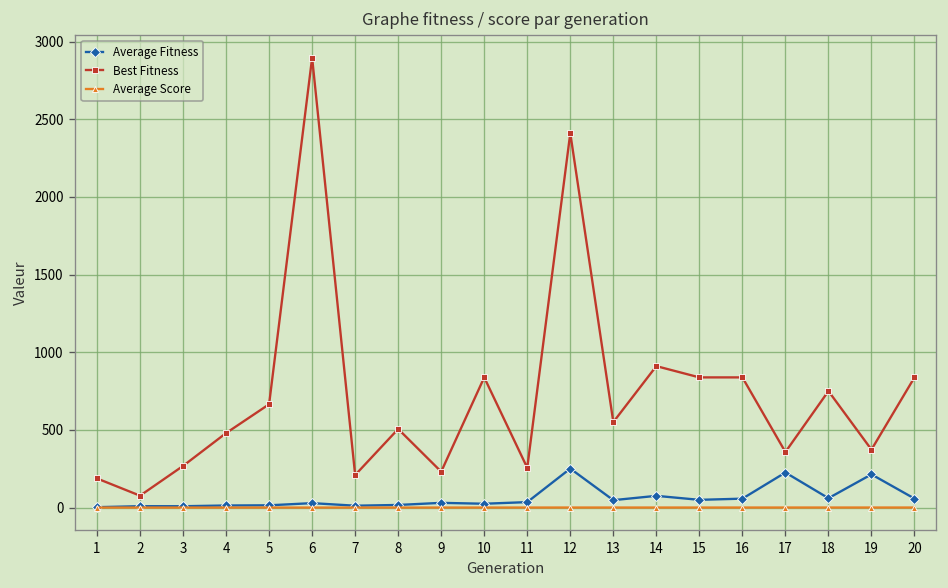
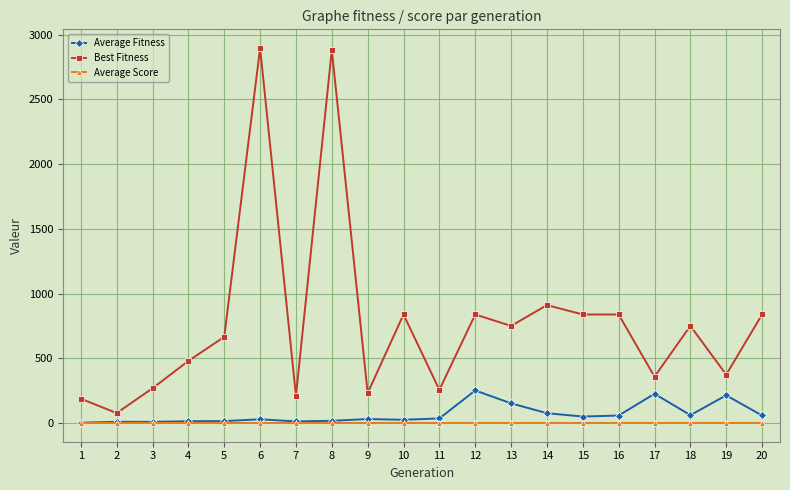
Best Fitness, 8: 510 -> 2880
Best Fitness, 12: 2410 -> 840
Average Fitness, 13: 50 -> 150
Best Fitness, 13: 550 -> 750
